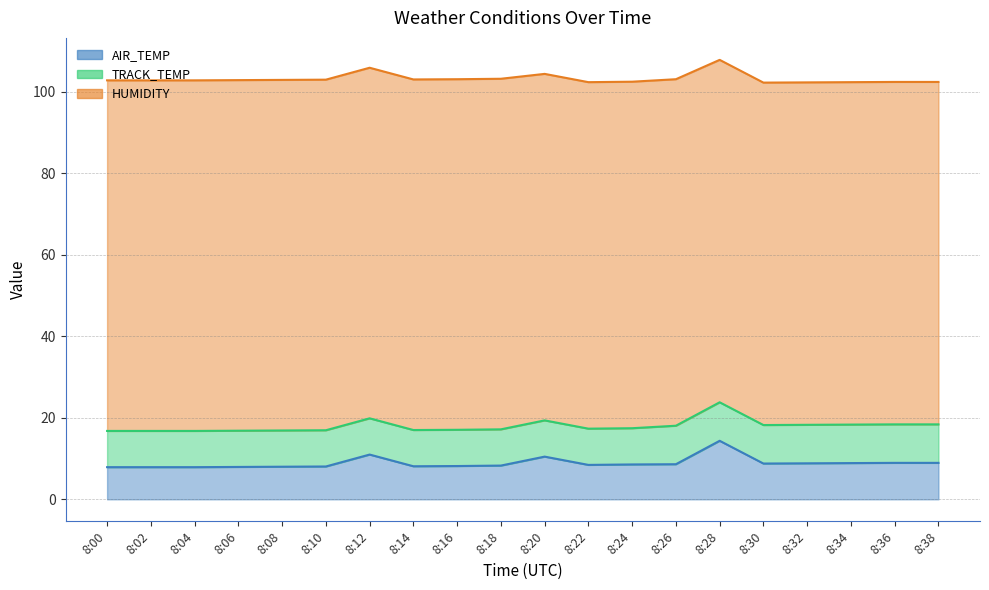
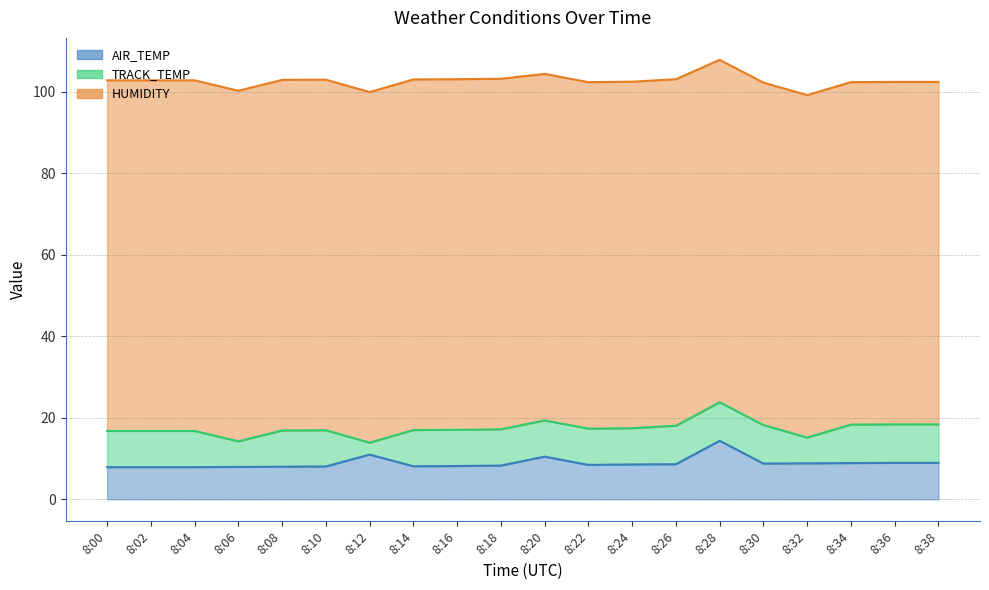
TRACK_TEMP, 8:06: 9 -> 6
TRACK_TEMP, 8:12: 9 -> 3
TRACK_TEMP, 8:32: 9 -> 6
